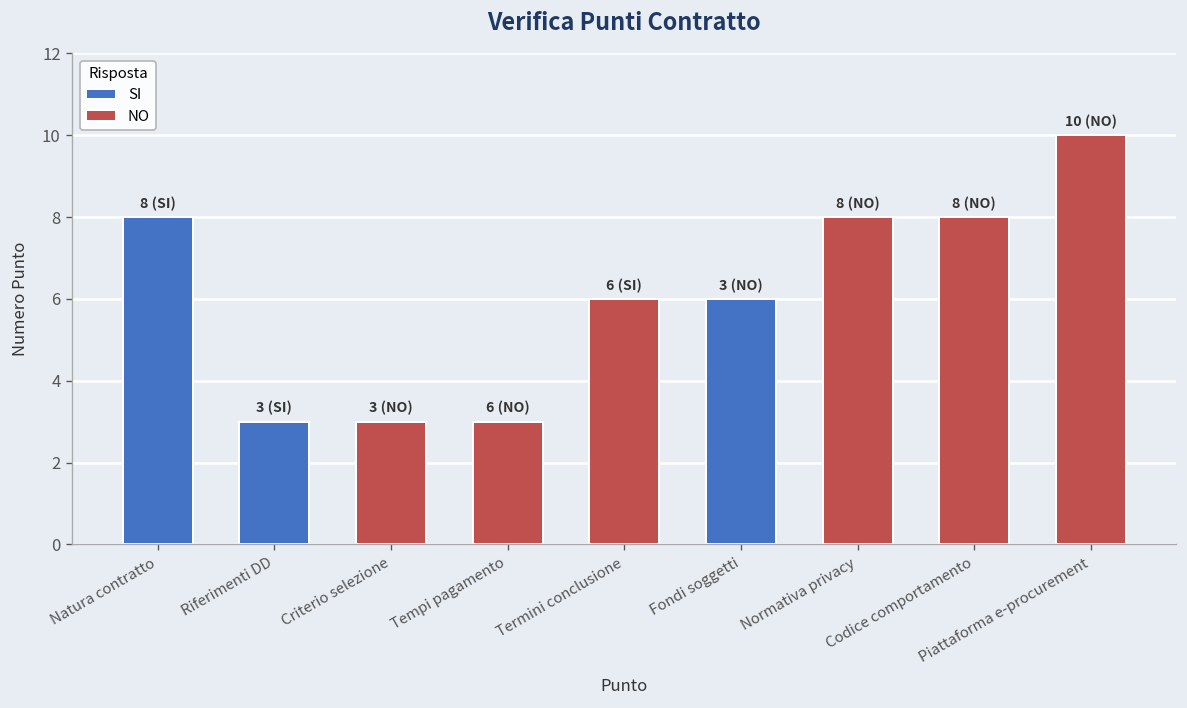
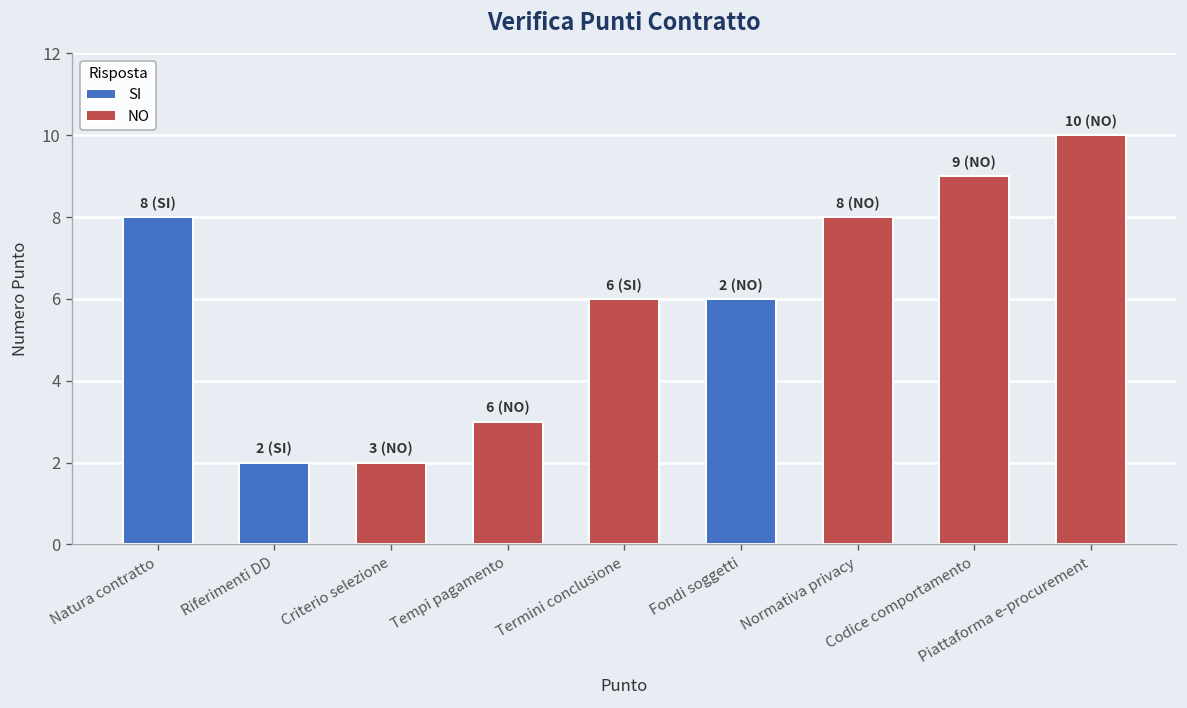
SI, Riferimenti DD: 3 -> 2
NO, Criterio selezione: 3 -> 2
NO, Codice comportamento: 8 -> 9
